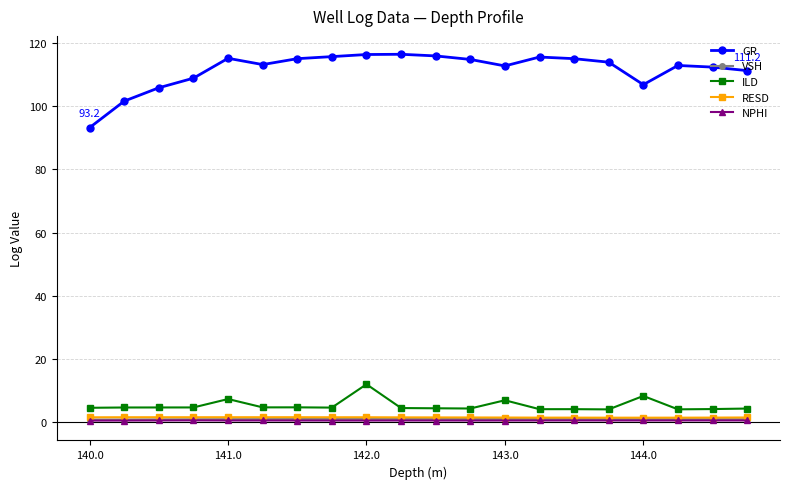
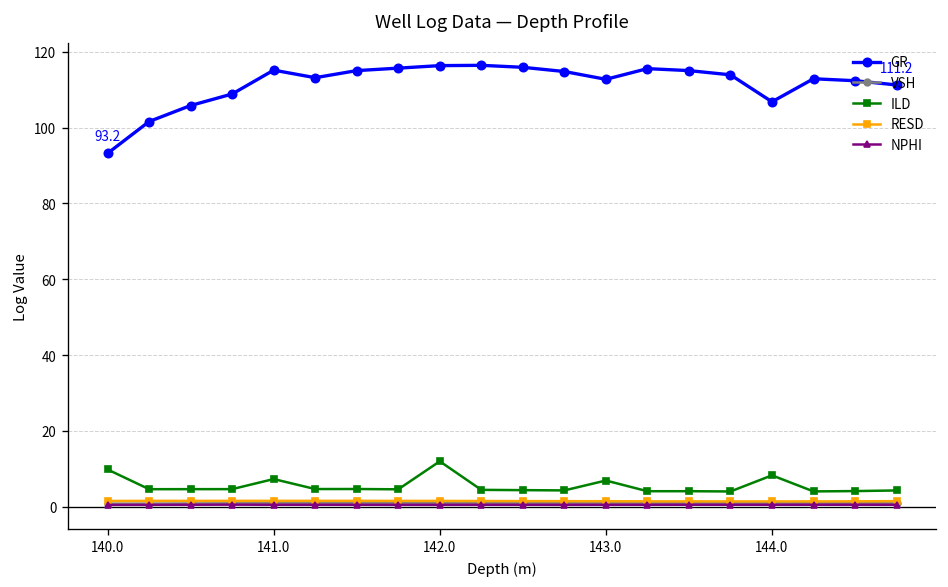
ILD, 140.0: 5 -> 10
